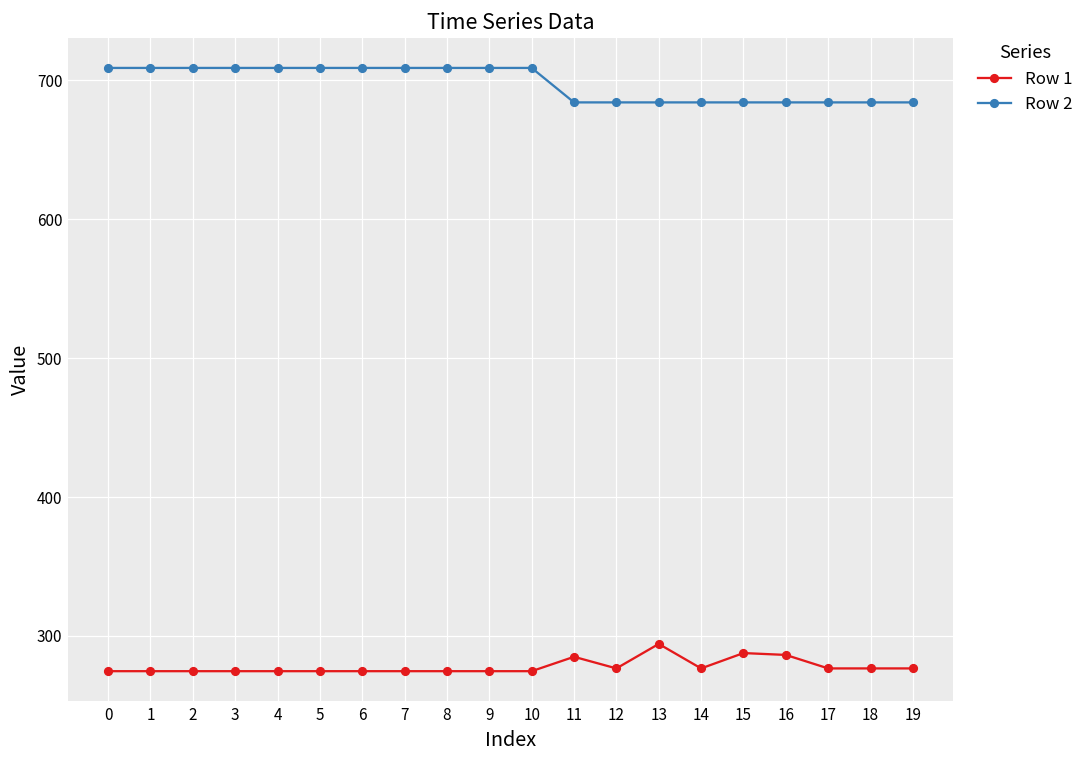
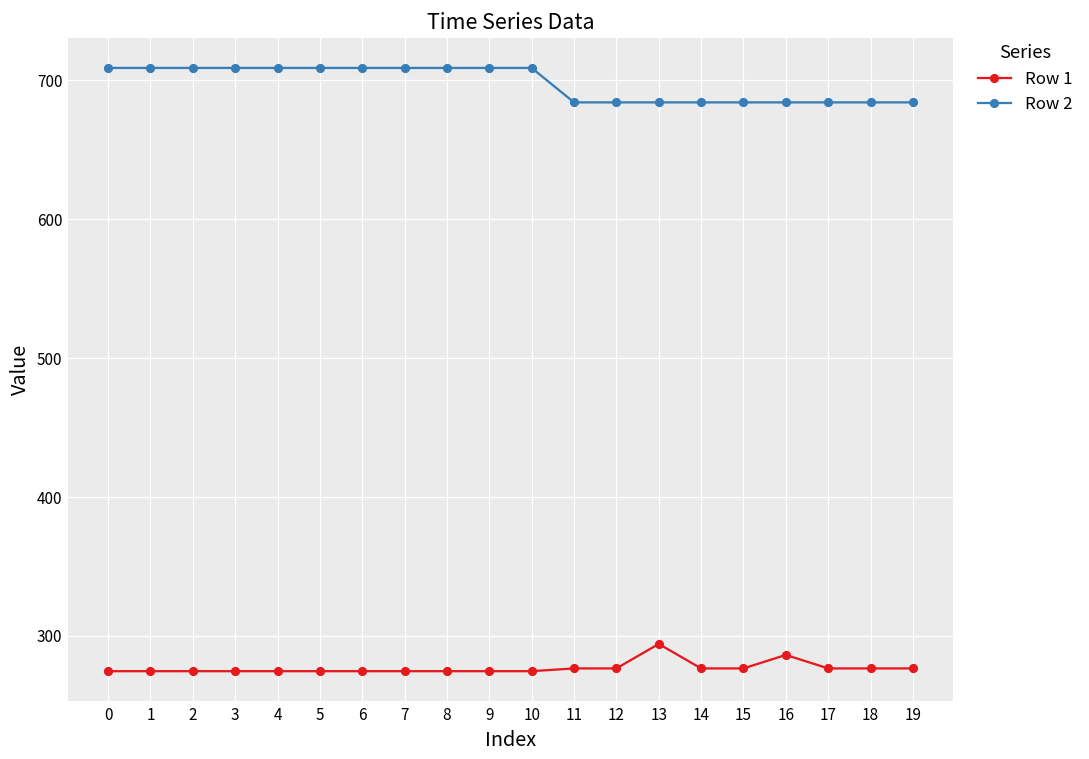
Row 1, 11: 285 -> 277
Row 1, 15: 288 -> 277
